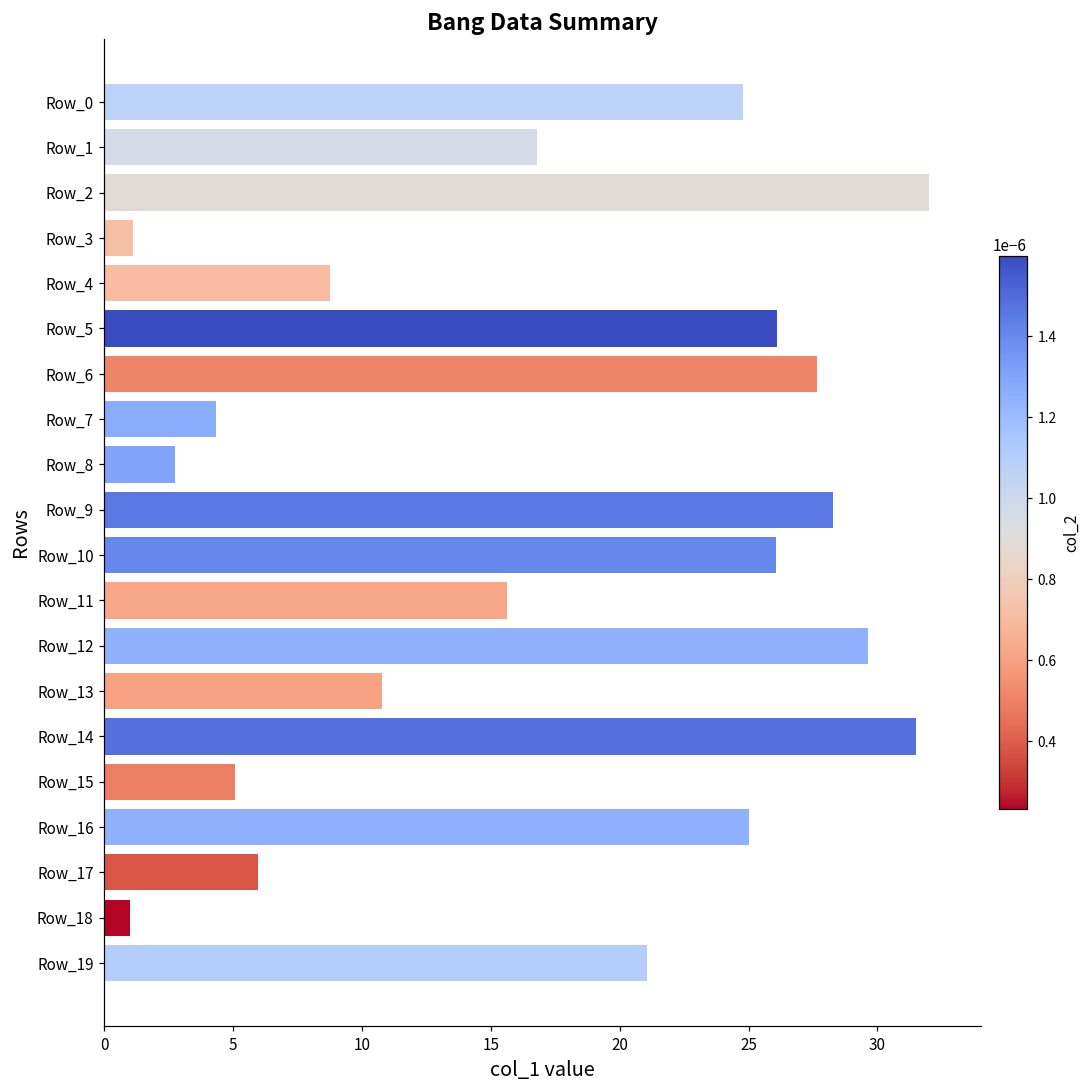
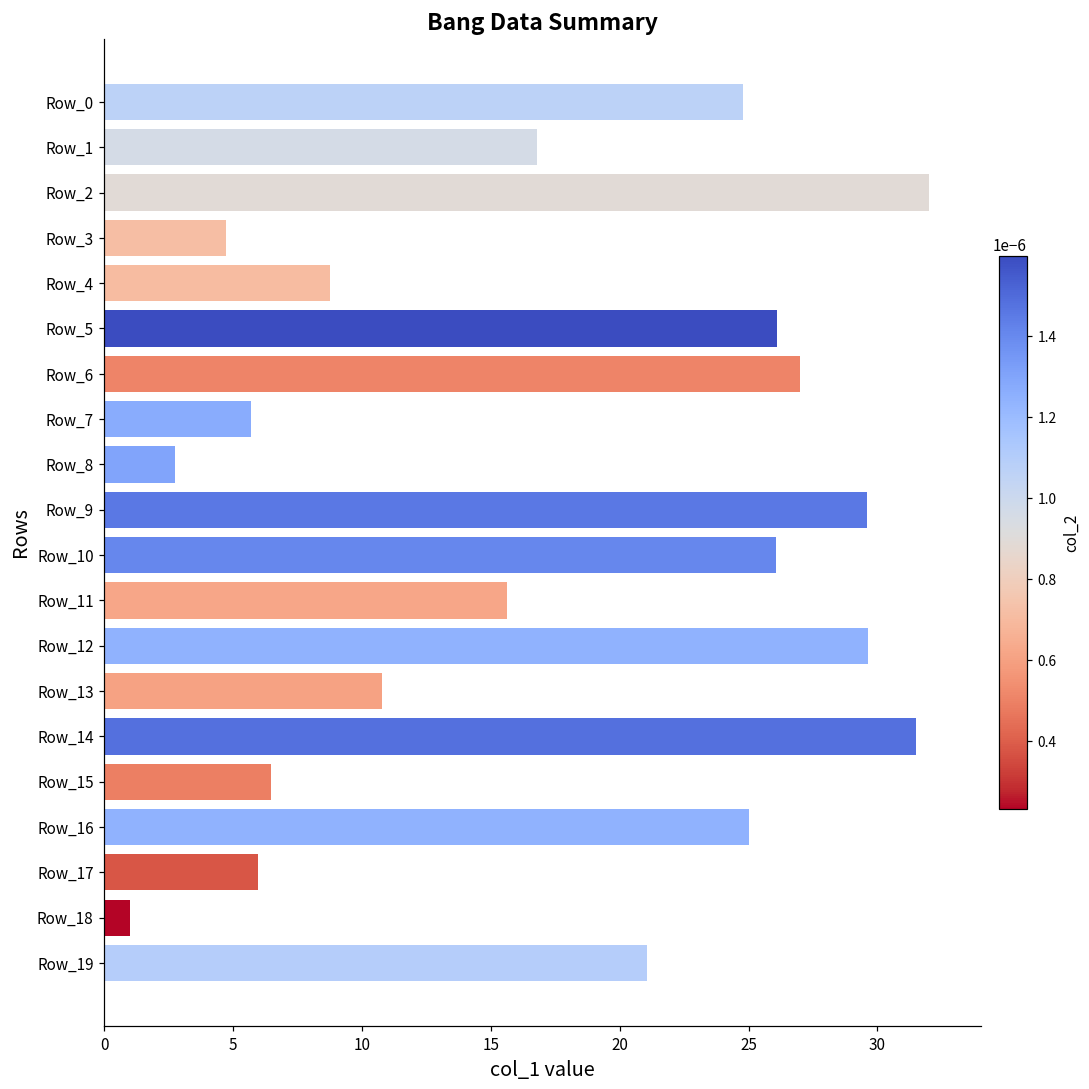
Row_3: 1.1 -> 4.7
Row_6: 27.6 -> 27.0
Row_7: 4.3 -> 5.7
Row_9: 28.3 -> 29.6
Row_15: 5.1 -> 6.5
